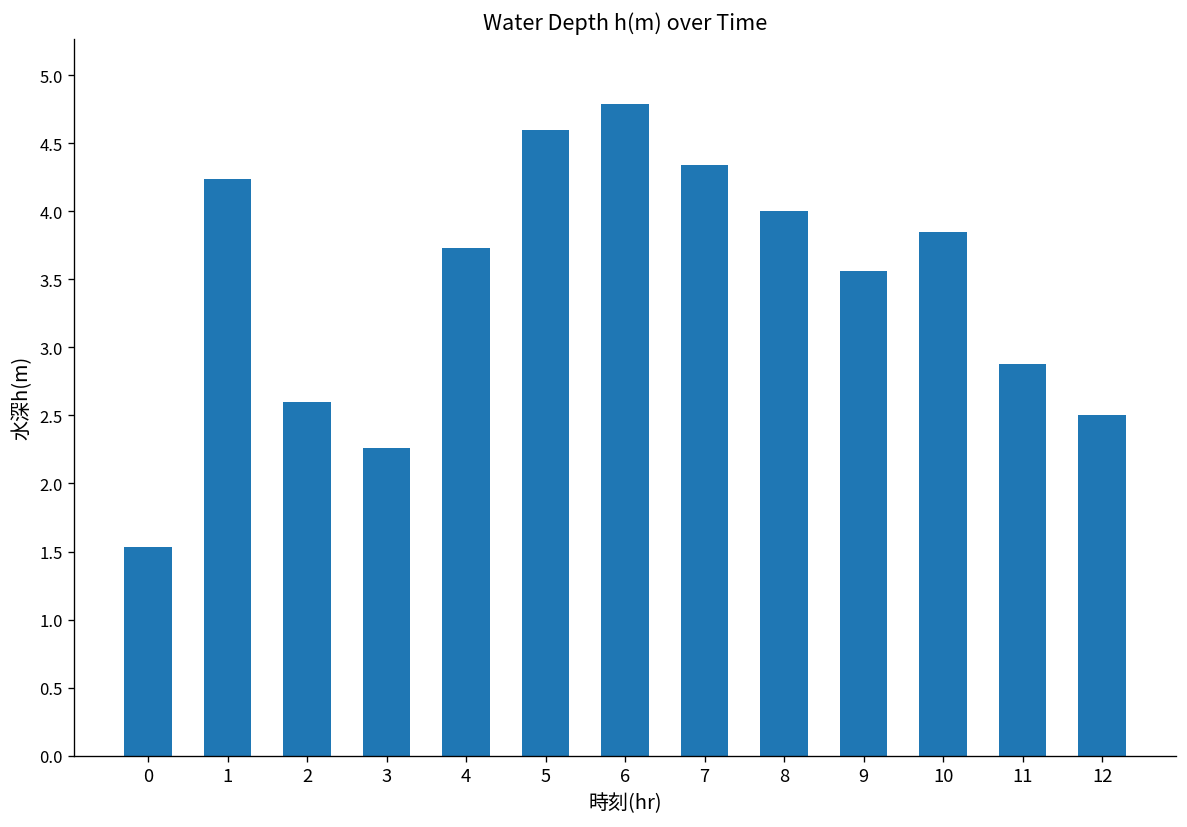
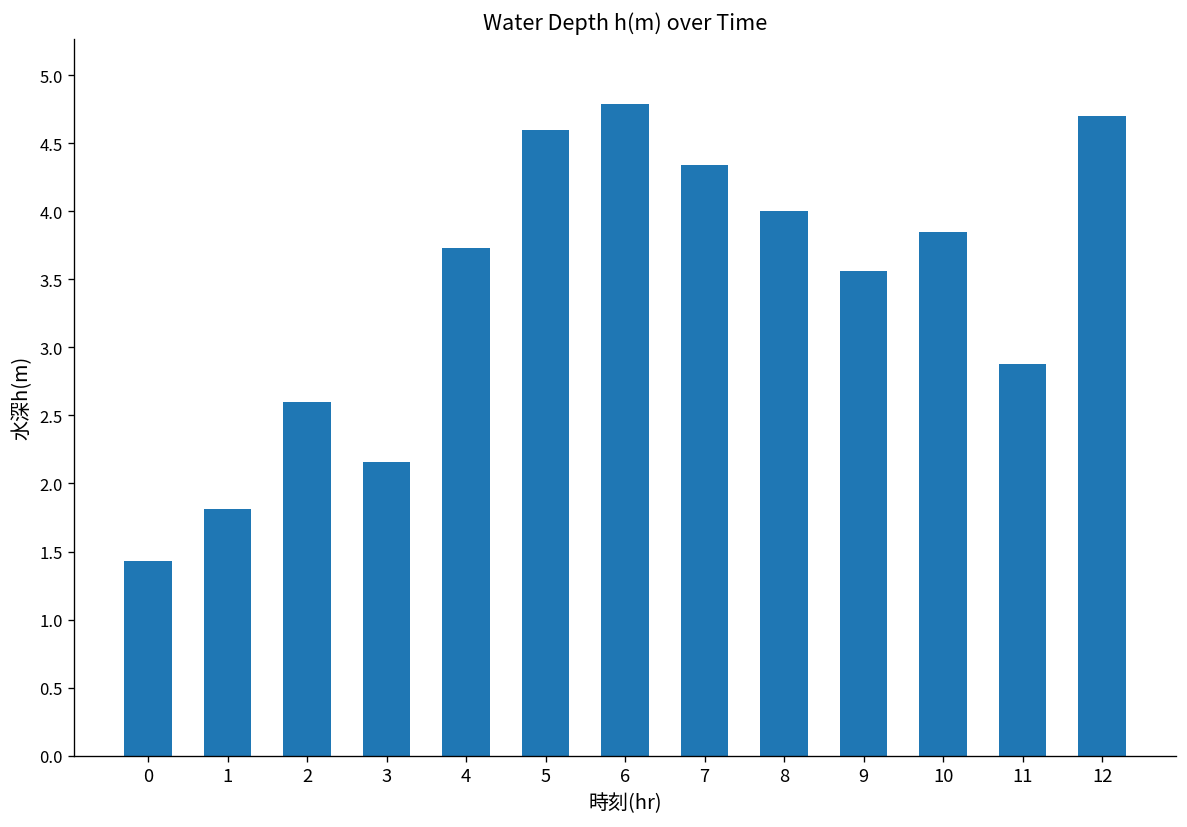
0: 1.53 -> 1.43
1: 4.24 -> 1.81
3: 2.26 -> 2.16
12: 2.5 -> 4.7
